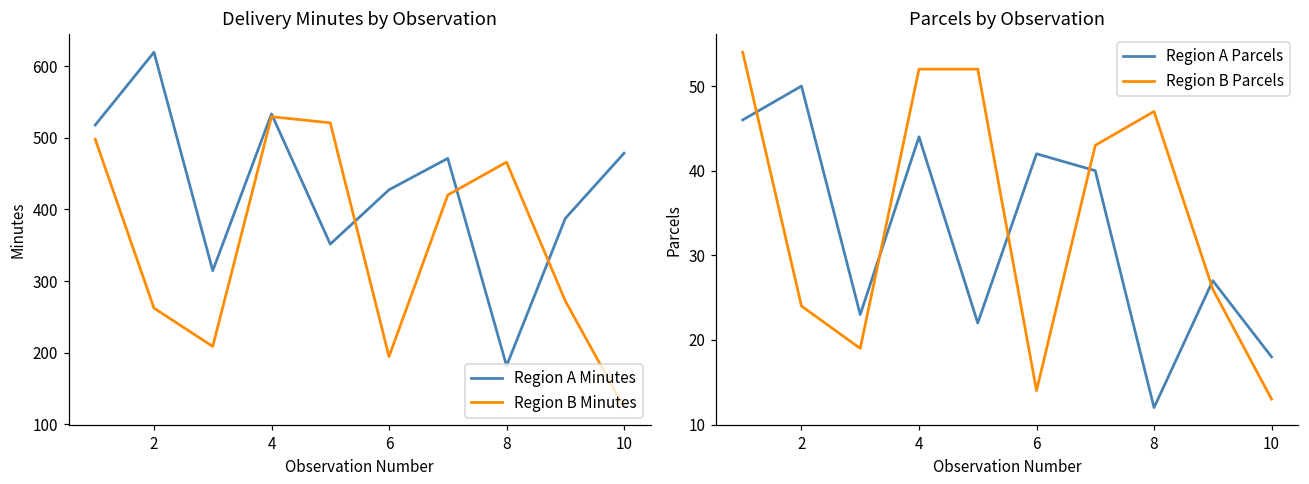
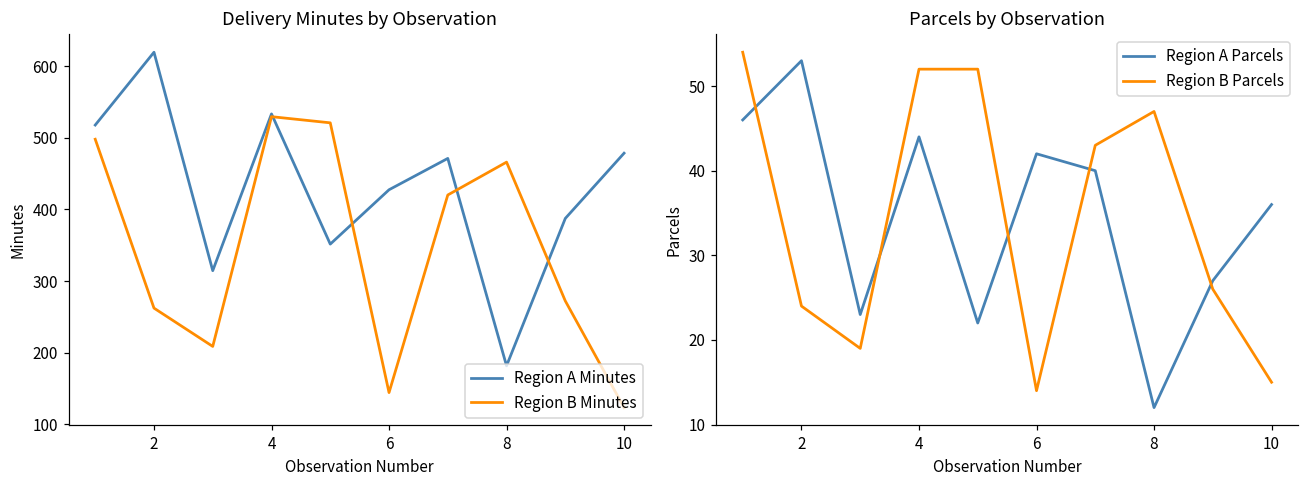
Delivery Minutes by Observation, Region B Minutes, 6: 190 -> 140
Parcels by Observation, Region A Parcels, 2: 50 -> 53
Parcels by Observation, Region A Parcels, 10: 18 -> 36
Parcels by Observation, Region B Parcels, 10: 13 -> 15
